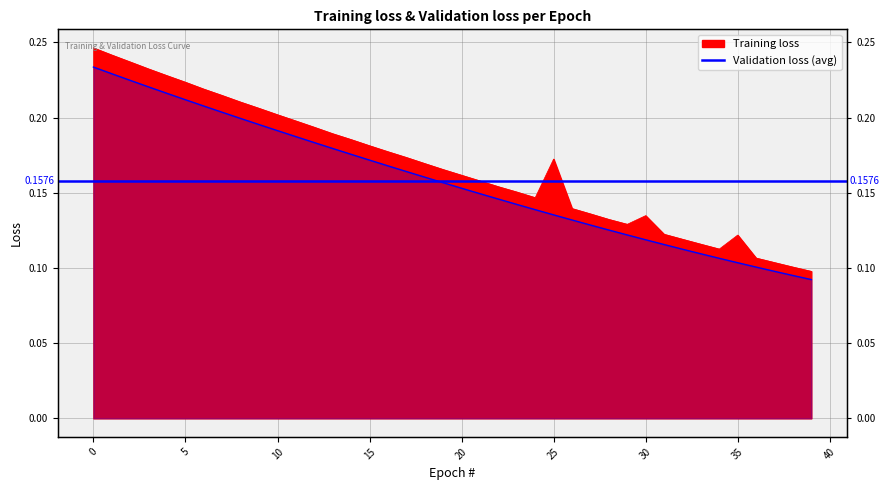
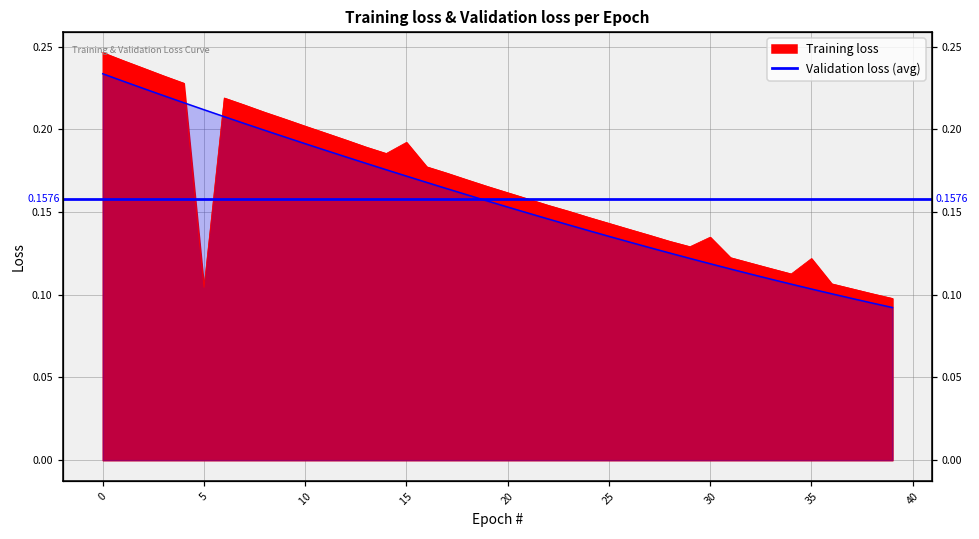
Training loss, 5: 0.224 -> 0.104
Training loss, 15: 0.181 -> 0.192
Training loss, 25: 0.172 -> 0.143
